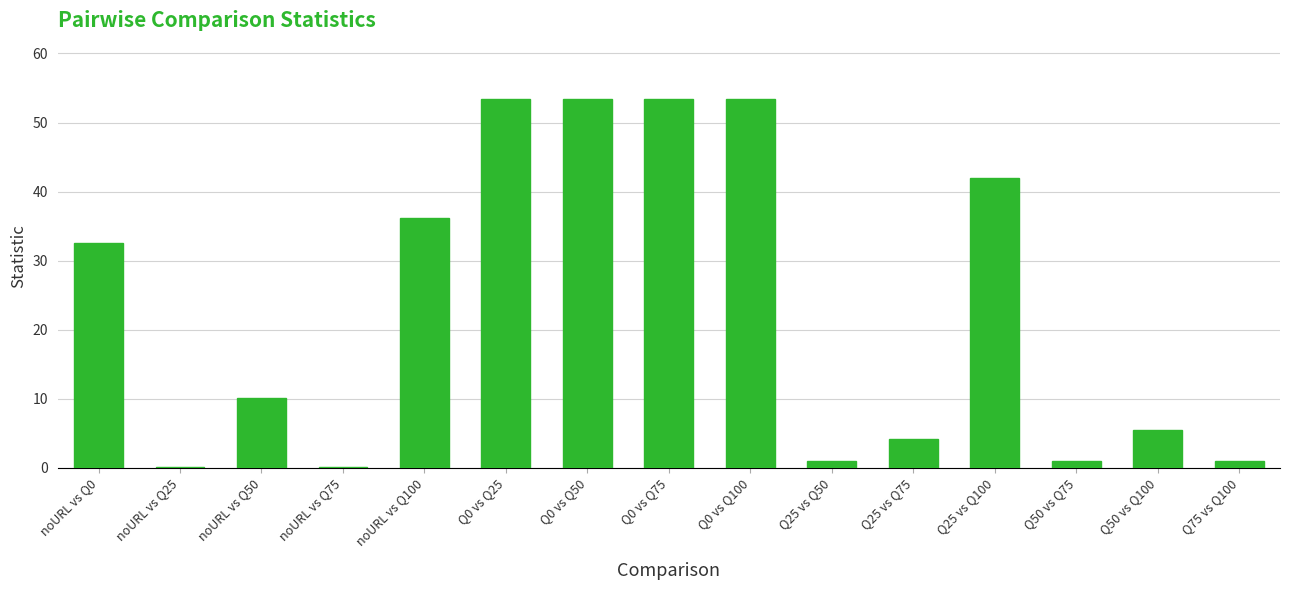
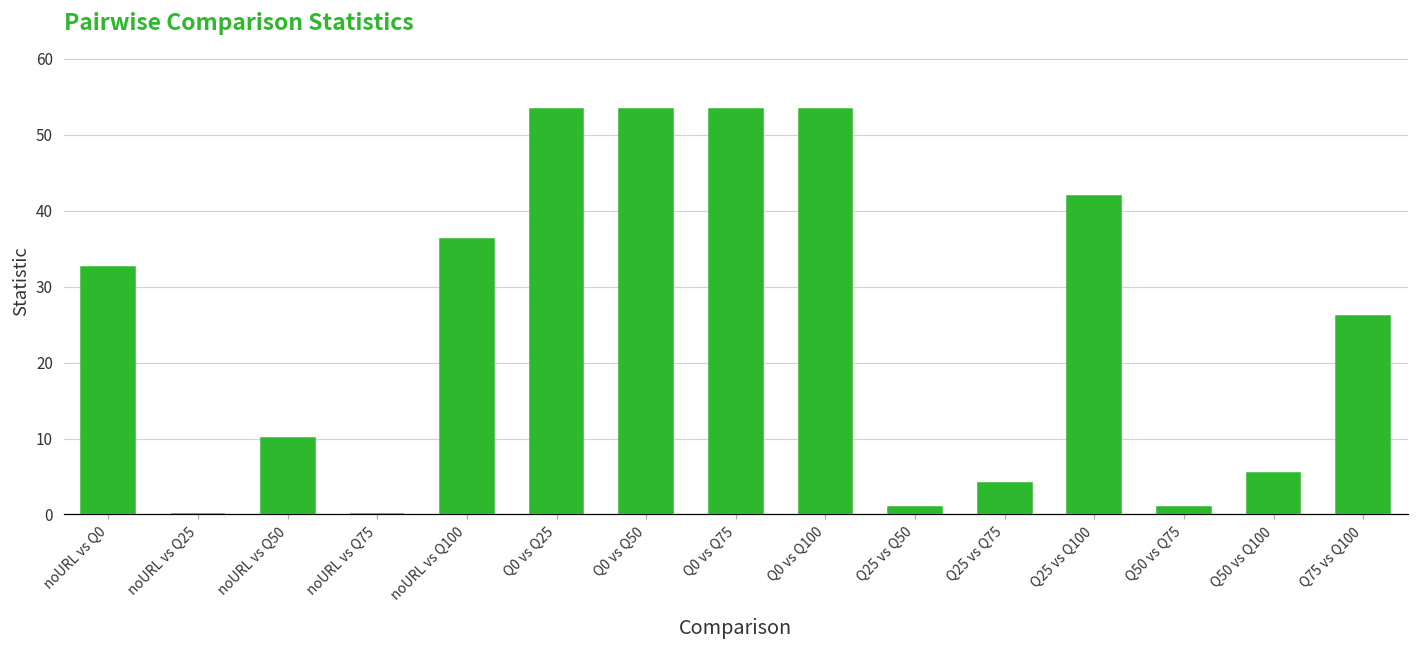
Q75 vs Q100: 1 -> 26
